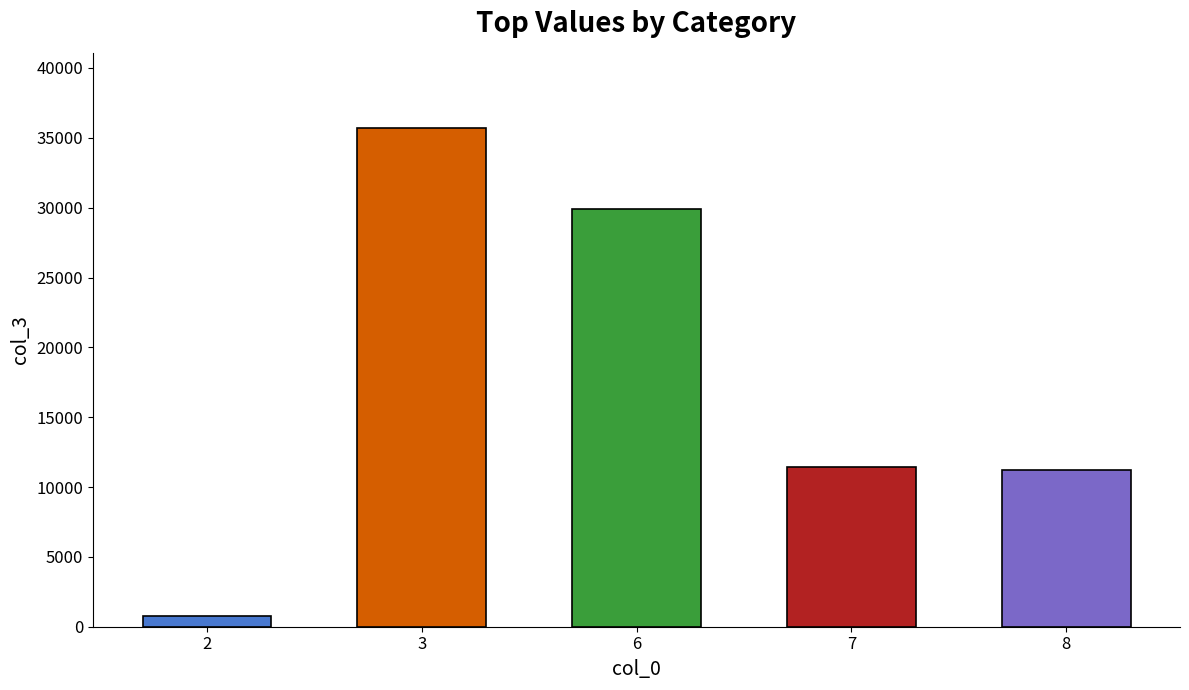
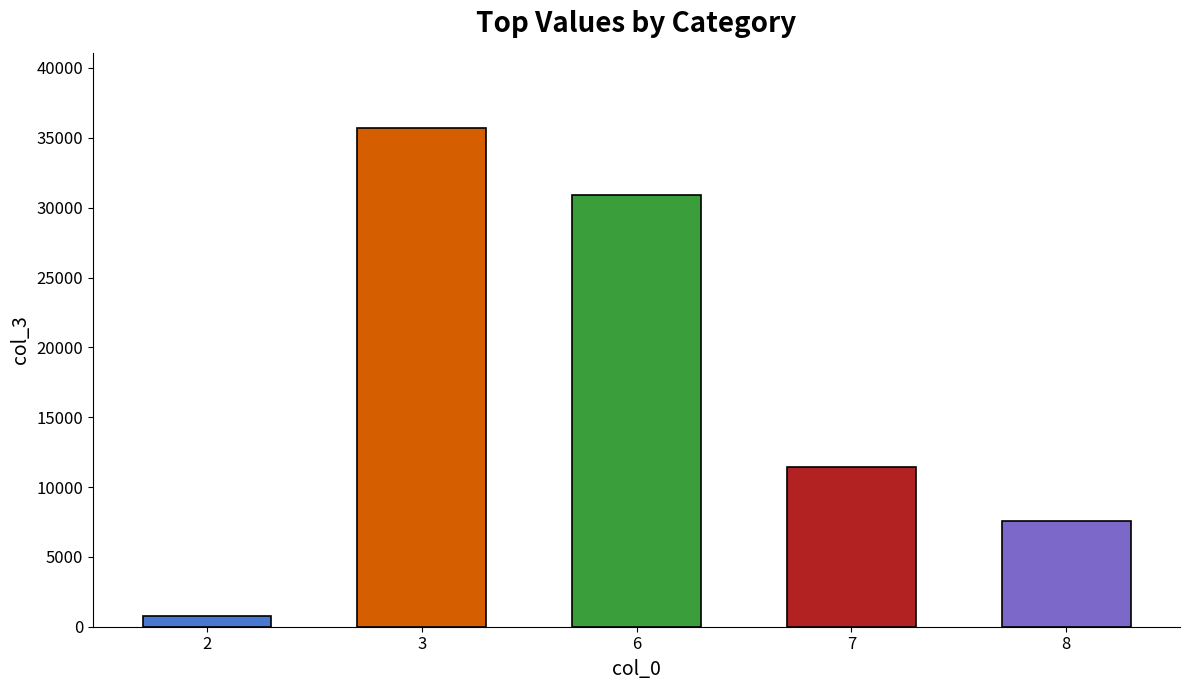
6: 29900 -> 30900
8: 11200 -> 7500
